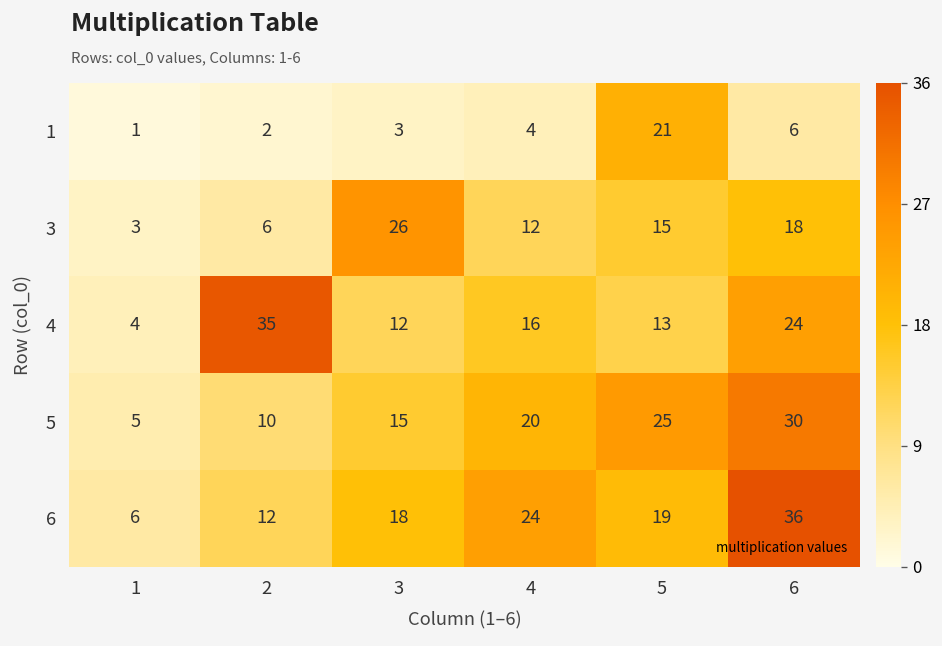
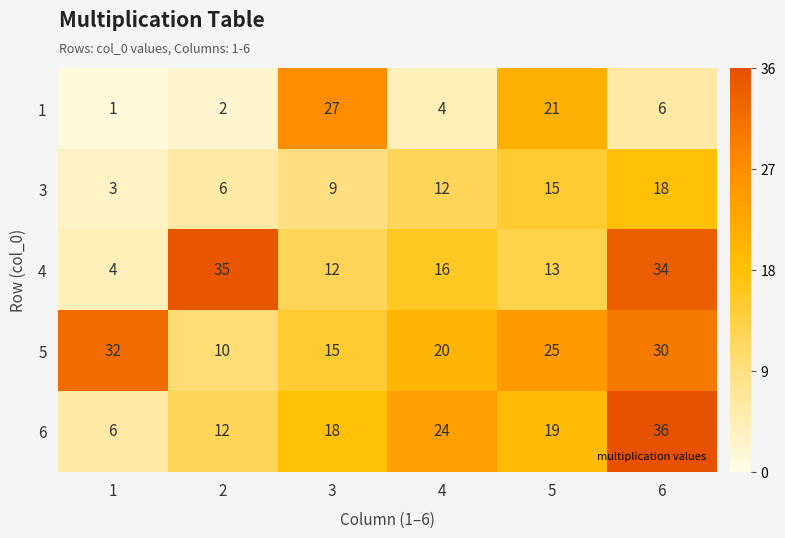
1, 3: 3 -> 27
3, 3: 26 -> 9
4, 6: 24 -> 34
5, 1: 5 -> 32
